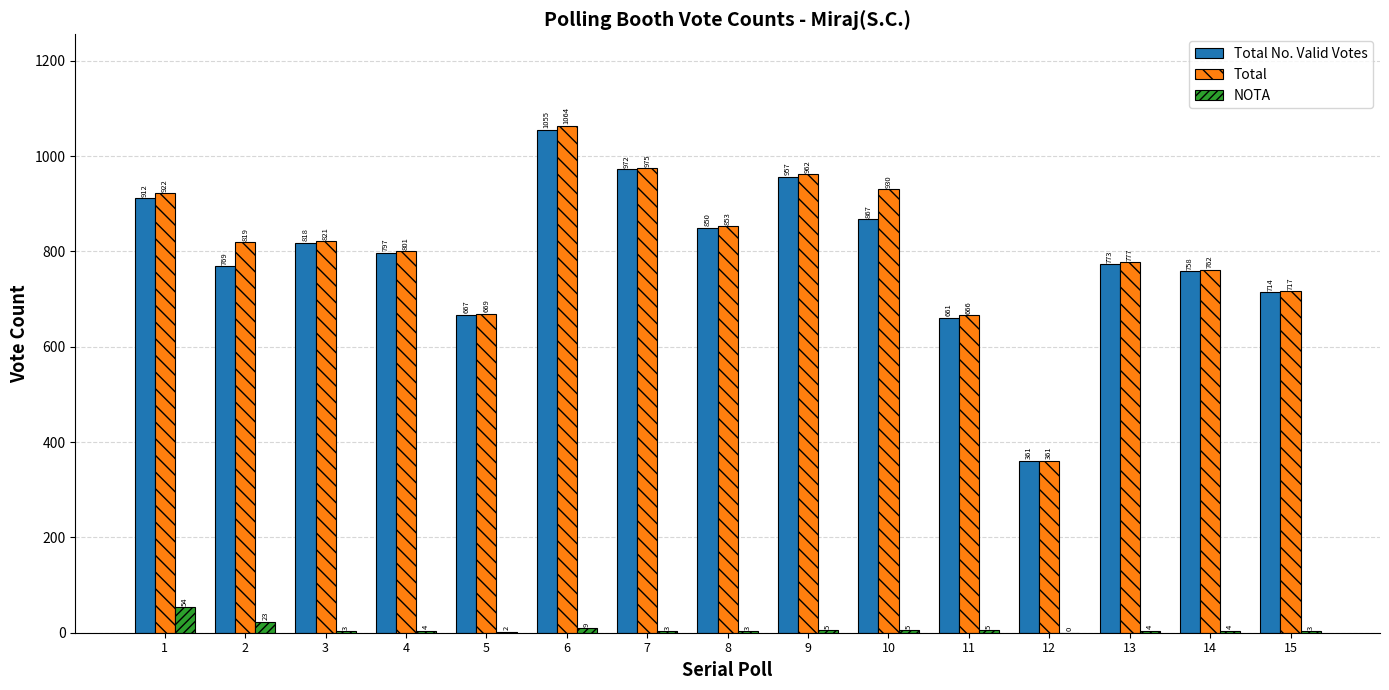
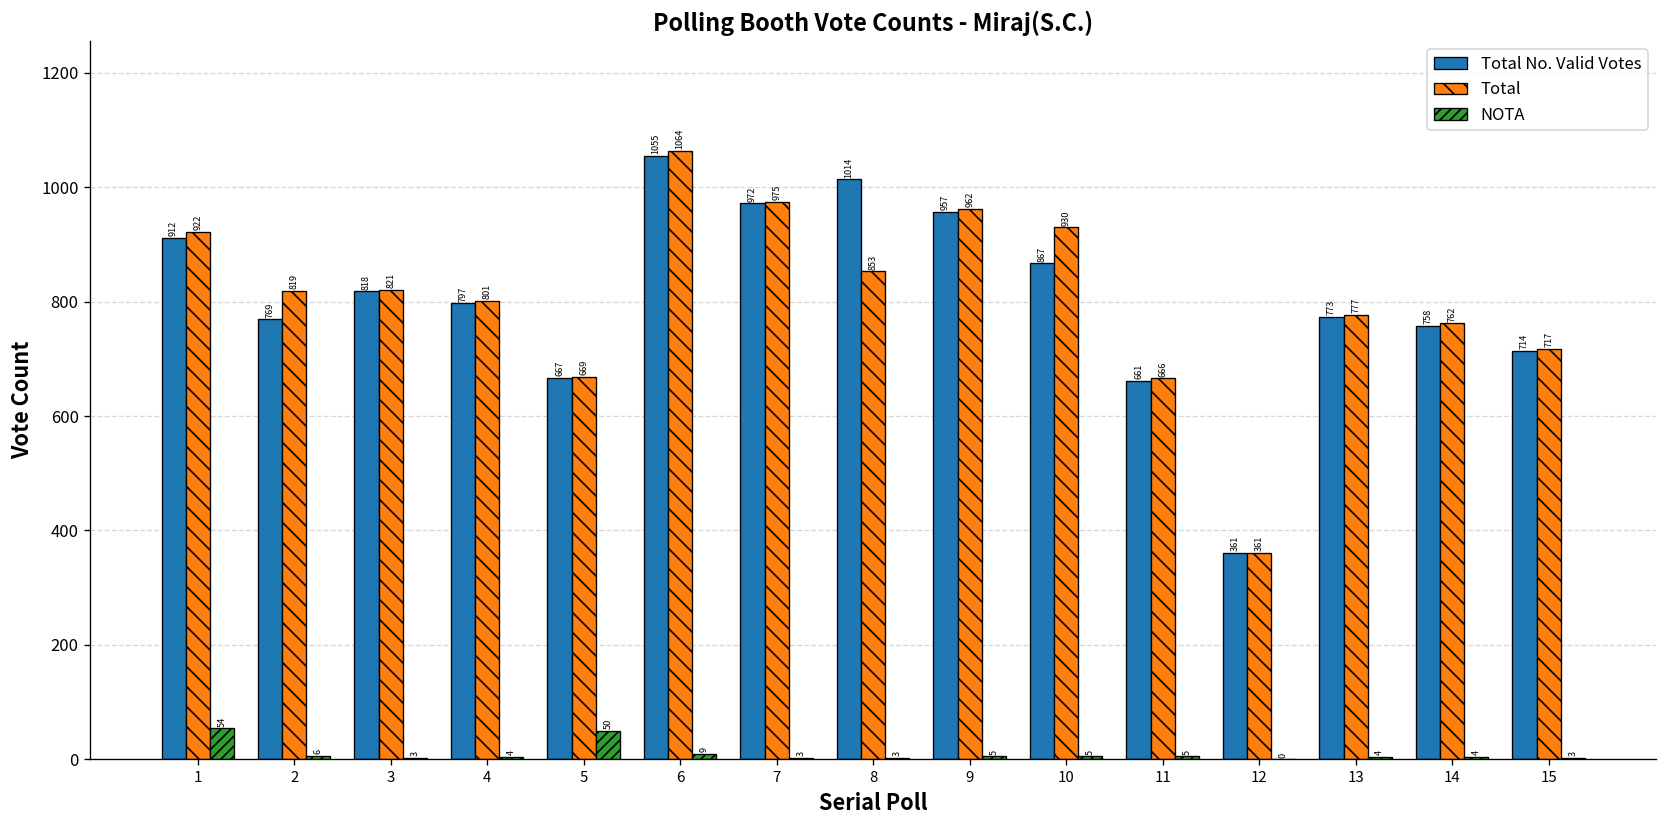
NOTA, 2: 23 -> 6
NOTA, 5: 2 -> 50
Total No. Valid Votes, 8: 850 -> 1014
